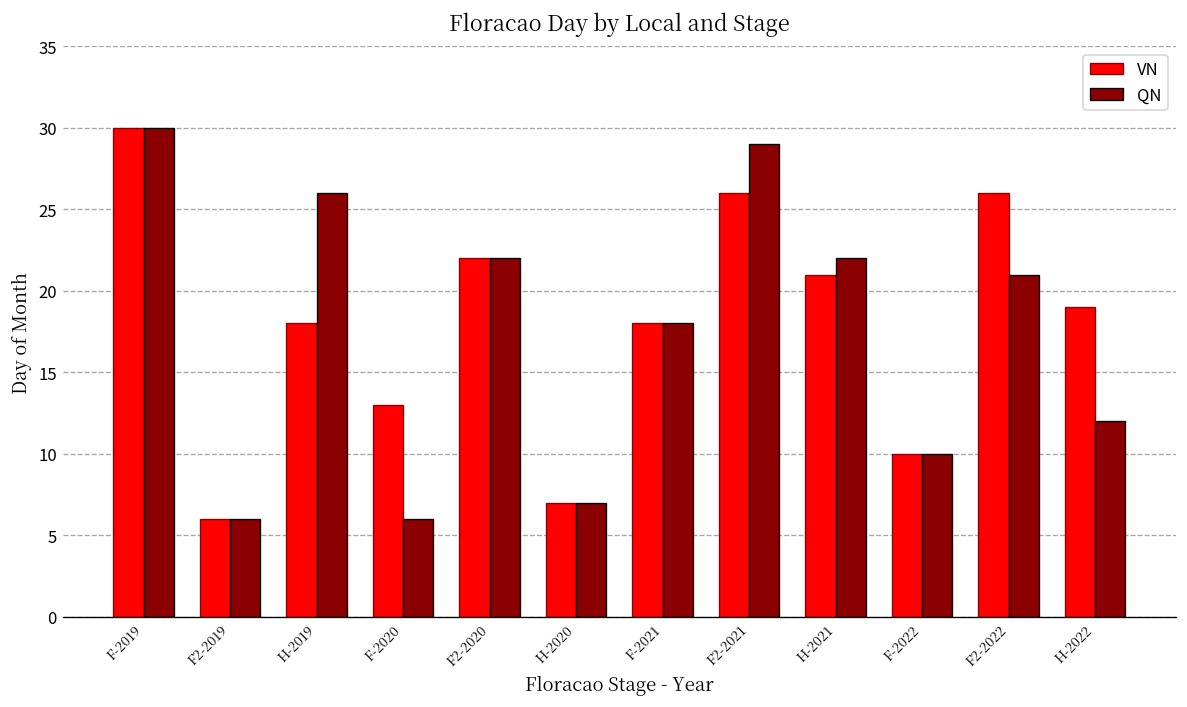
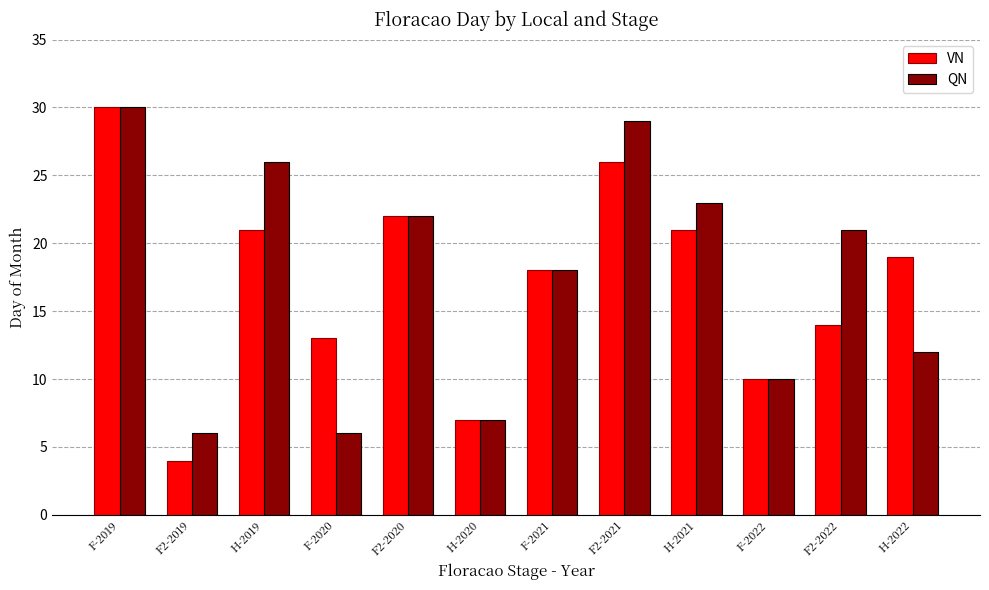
VN, F2-2019: 6 -> 4
VN, H-2019: 18 -> 21
QN, H-2021: 22 -> 23
VN, F2-2022: 26 -> 14
